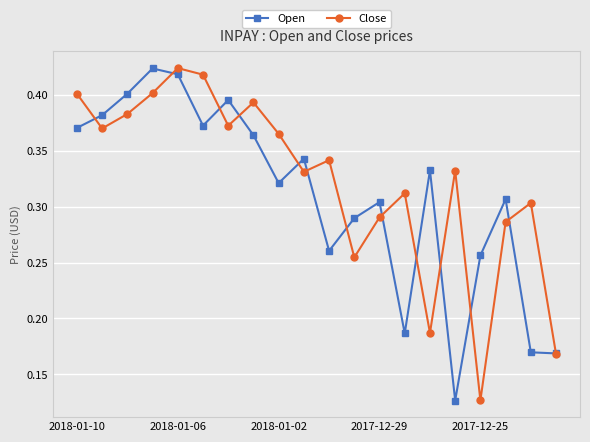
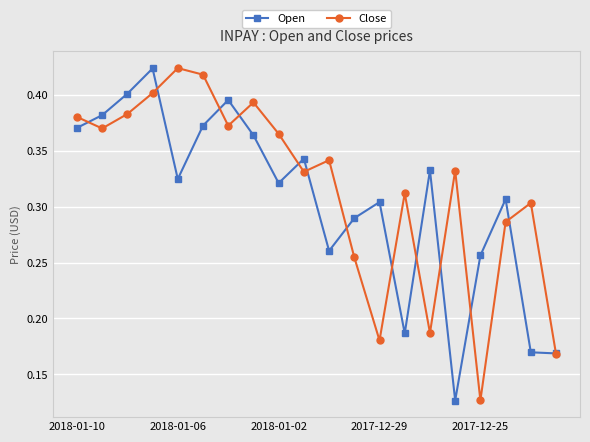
Close, 2018-01-10: 0.401 -> 0.380
Open, 2018-01-06: 0.418 -> 0.325
Close, 2017-12-29: 0.291 -> 0.180
